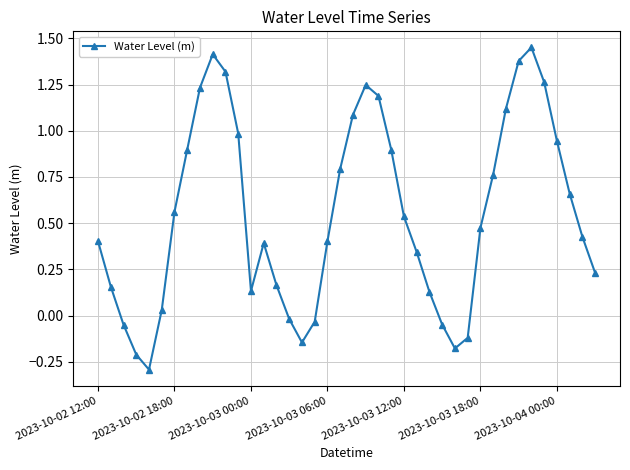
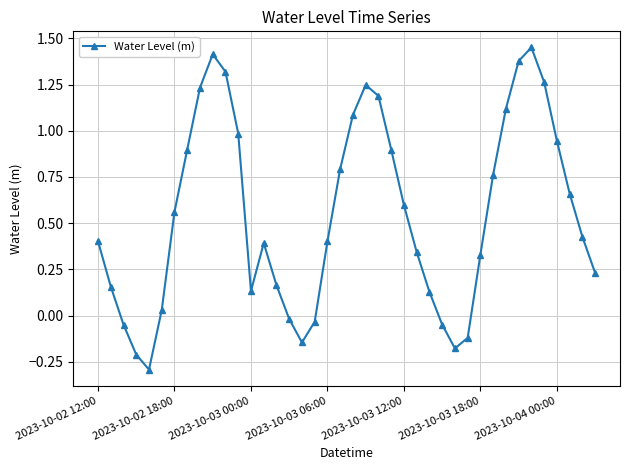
2023-10-03 12:00: 0.54 -> 0.60
2023-10-03 18:00: 0.47 -> 0.33
